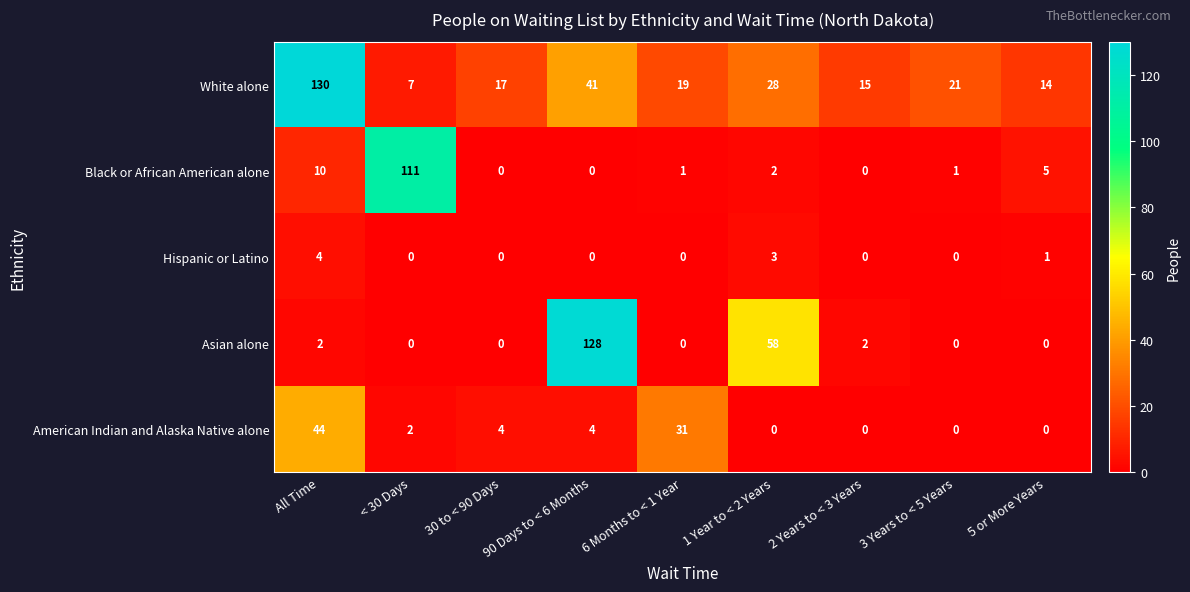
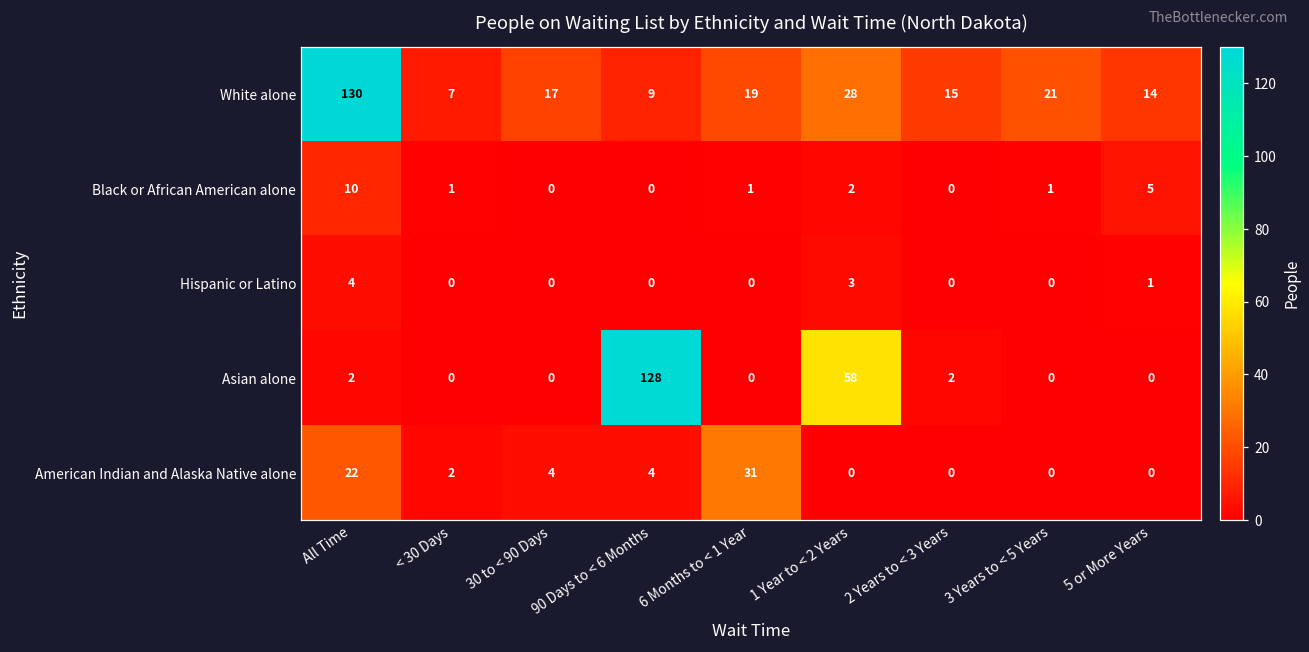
White alone, 90 Days to < 6 Months: 41 -> 9
Black or African American alone, < 30 Days: 111 -> 1
American Indian and Alaska Native alone, All Time: 44 -> 22
